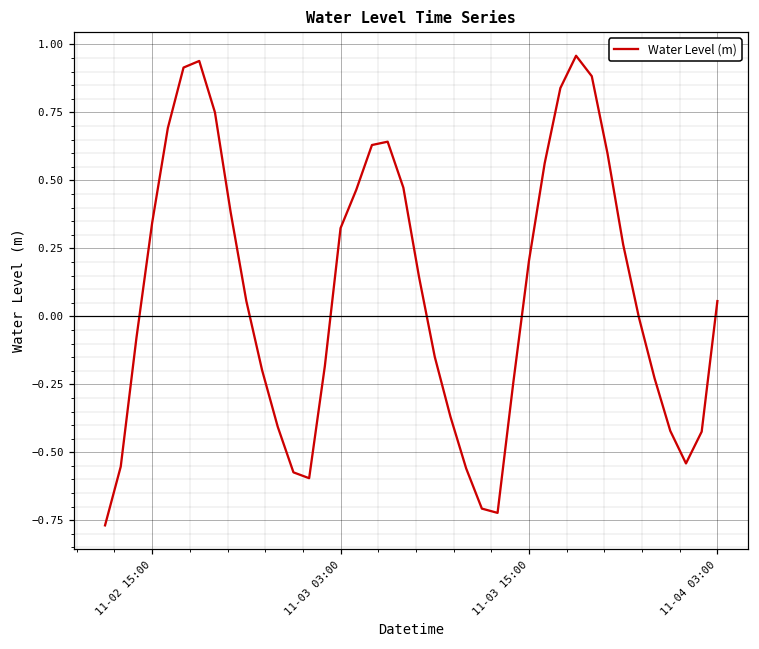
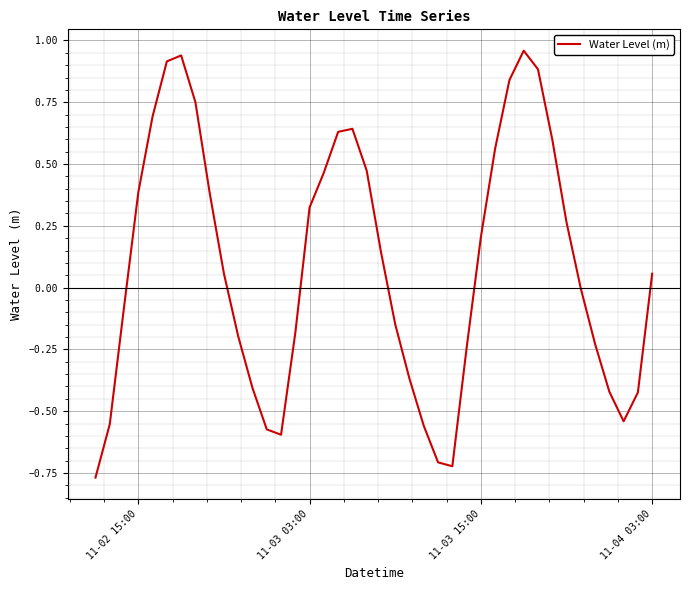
11-02 15:00: 0.34 -> 0.39
